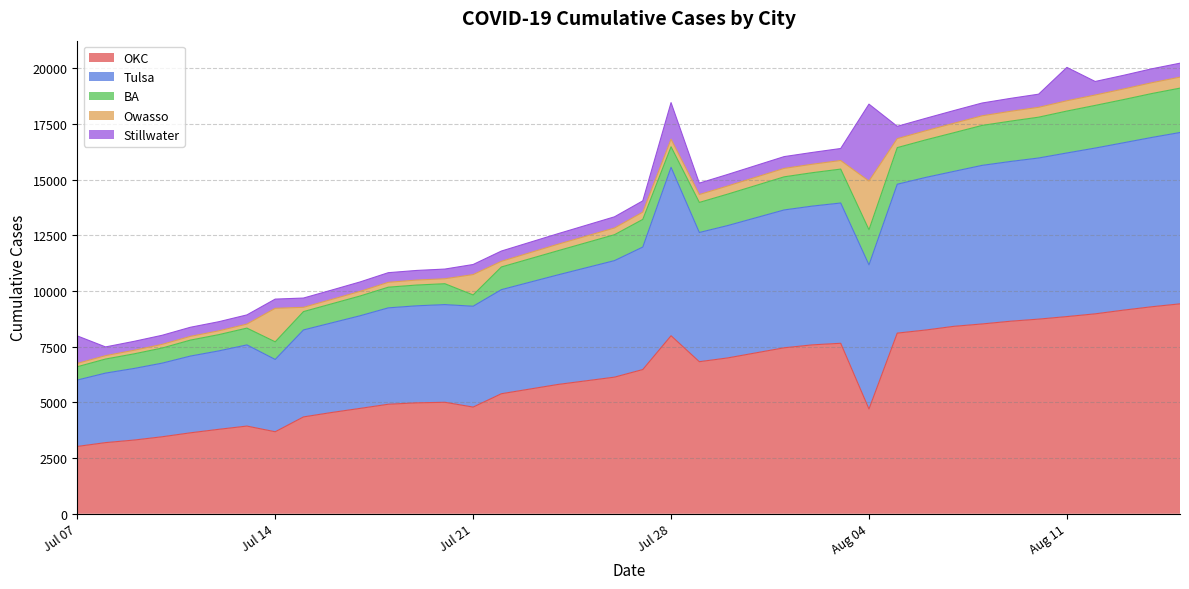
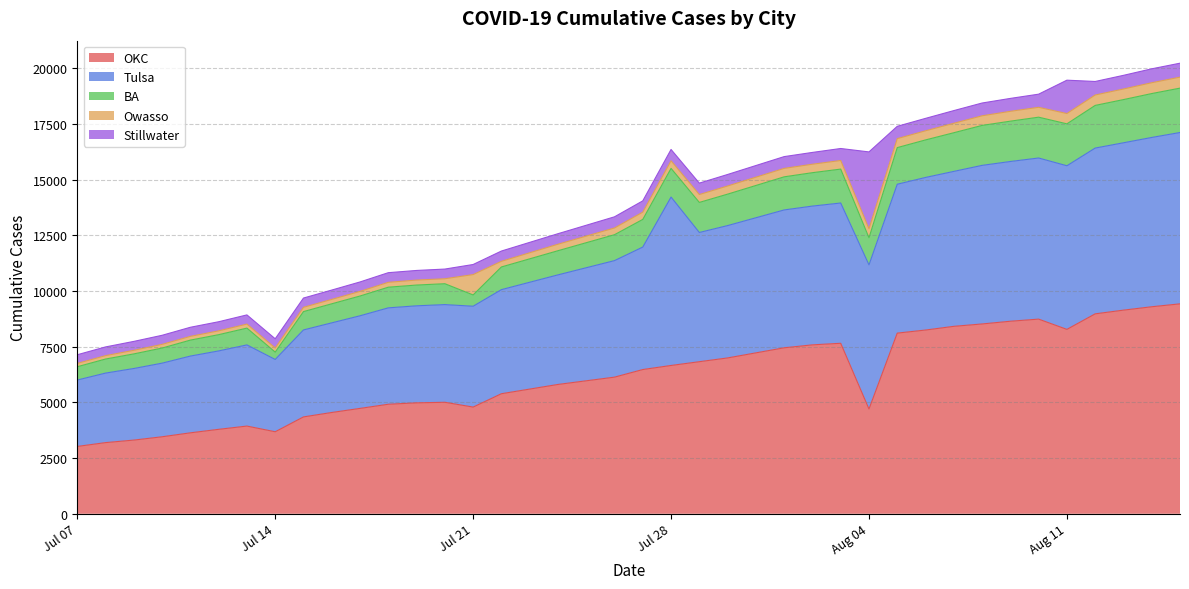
Stillwater, Jul 07: 1200 -> 400
BA, Jul 14: 800 -> 300
Owasso, Jul 14: 1500 -> 200
OKC, Jul 28: 8000 -> 6700
BA, Jul 28: 900 -> 1300
Stillwater, Jul 28: 1600 -> 500
BA, Aug 04: 1600 -> 1200
Owasso, Aug 04: 2200 -> 400
OKC, Aug 11: 8900 -> 8300
